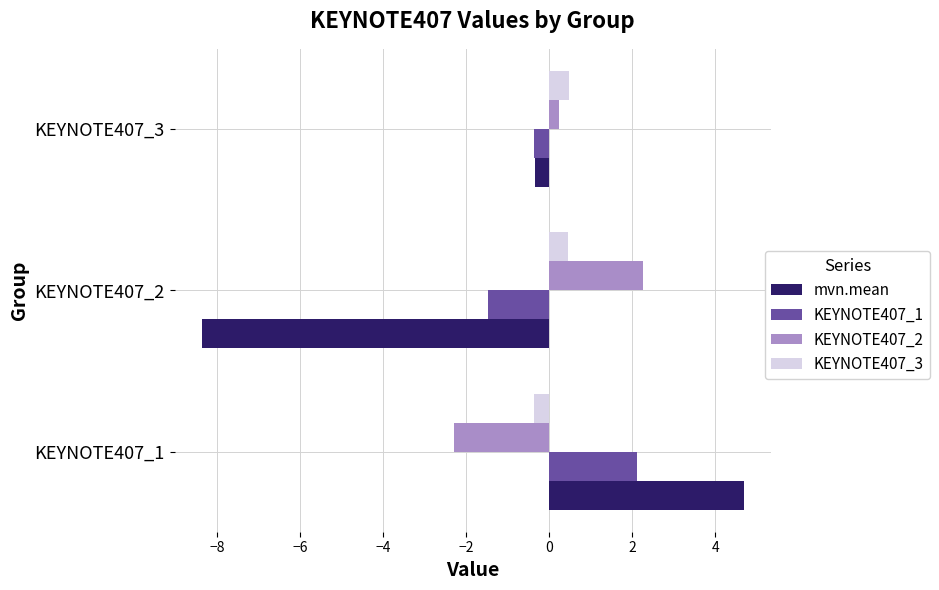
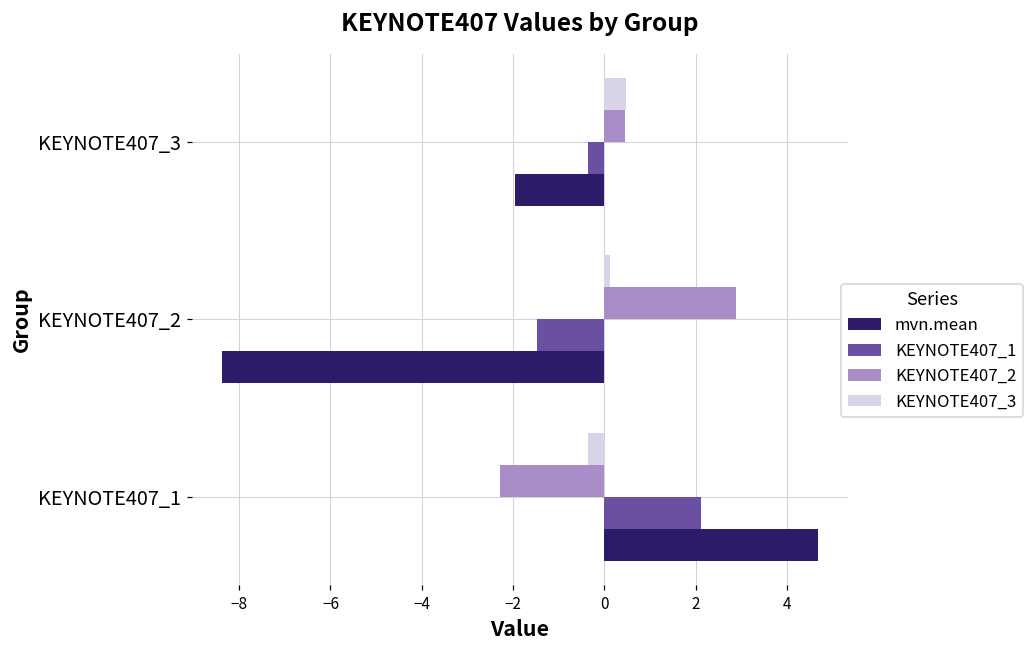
KEYNOTE407_2, KEYNOTE407_3: 0.2 -> 0.4
mvn.mean, KEYNOTE407_3: -0.4 -> -2.0
KEYNOTE407_3, KEYNOTE407_2: 0.4 -> 0.1
KEYNOTE407_2, KEYNOTE407_2: 2.3 -> 2.9
